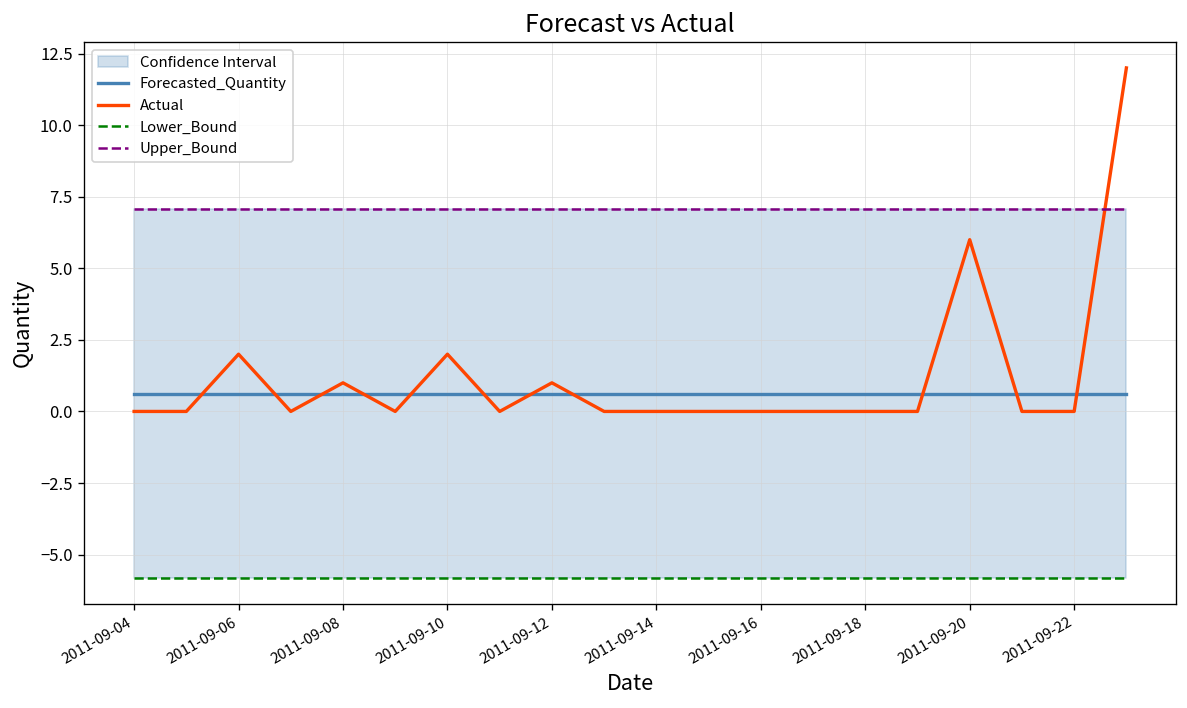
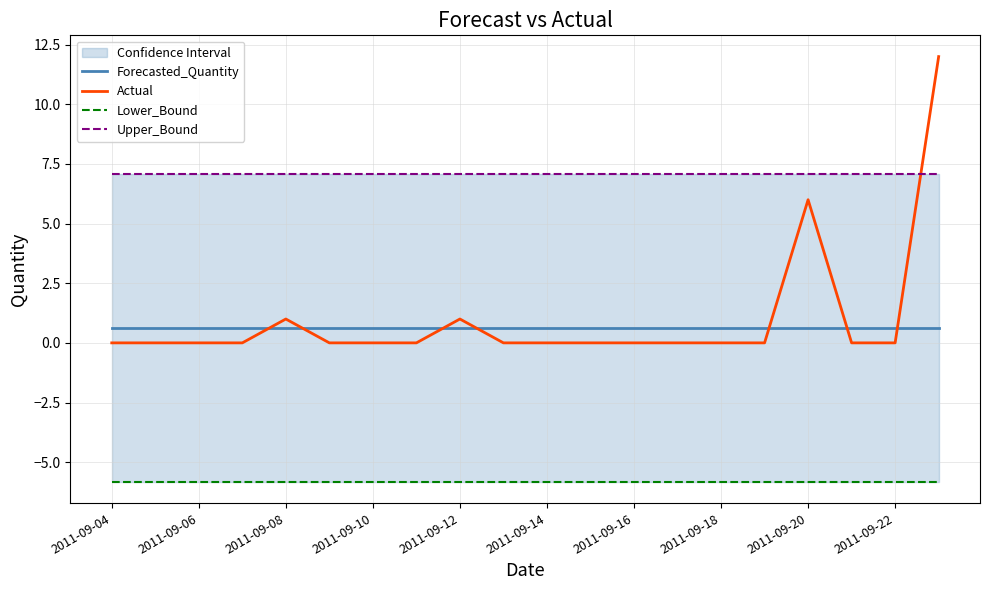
Actual, 2011-09-06: 2 -> 0
Actual, 2011-09-10: 2 -> 0
